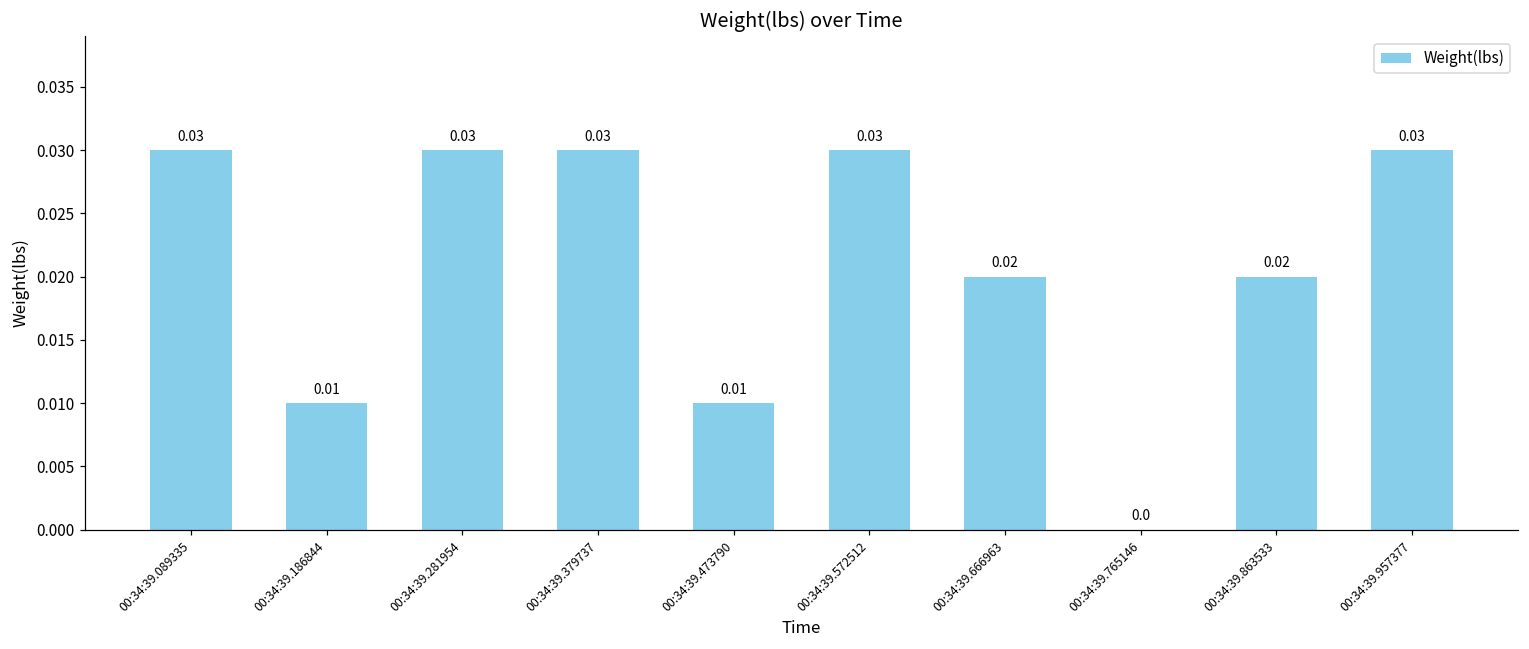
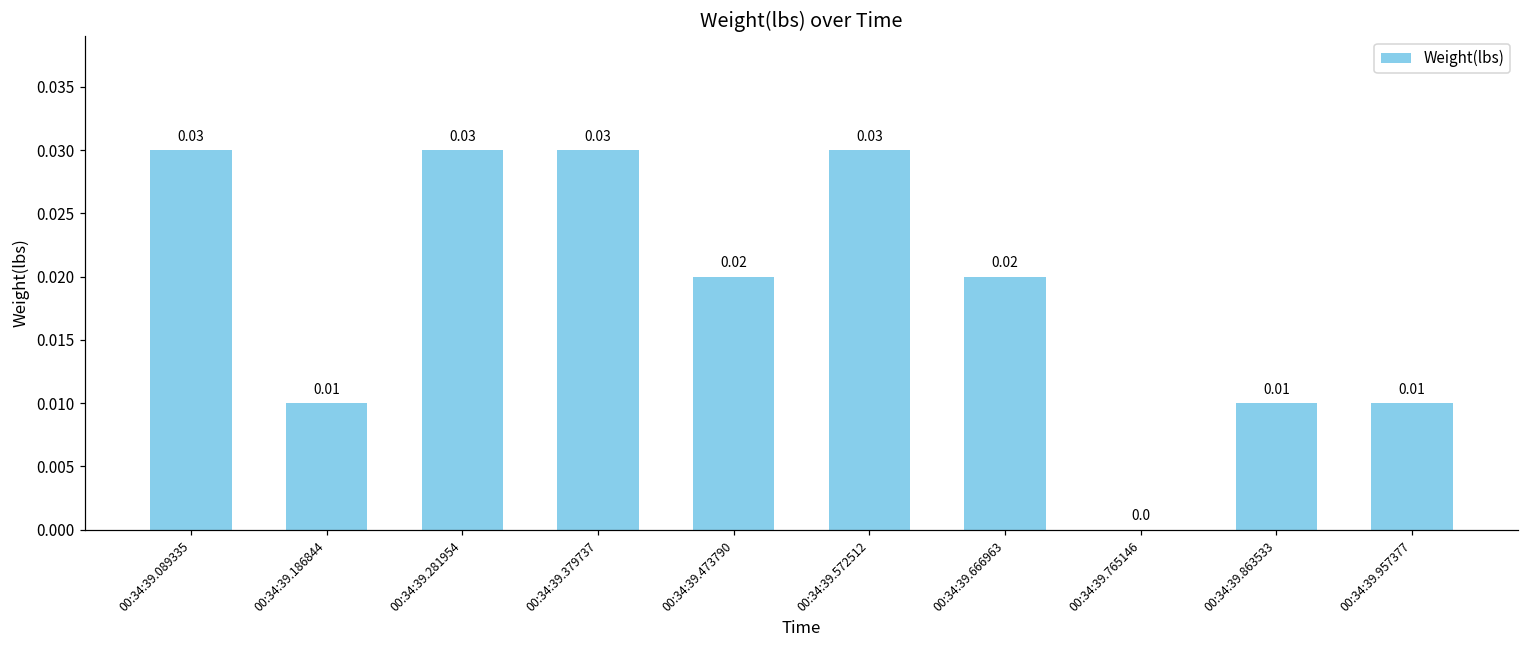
00:34:39.473790: 0.01 -> 0.02
00:34:39.863533: 0.02 -> 0.01
00:34:39.957377: 0.03 -> 0.01
